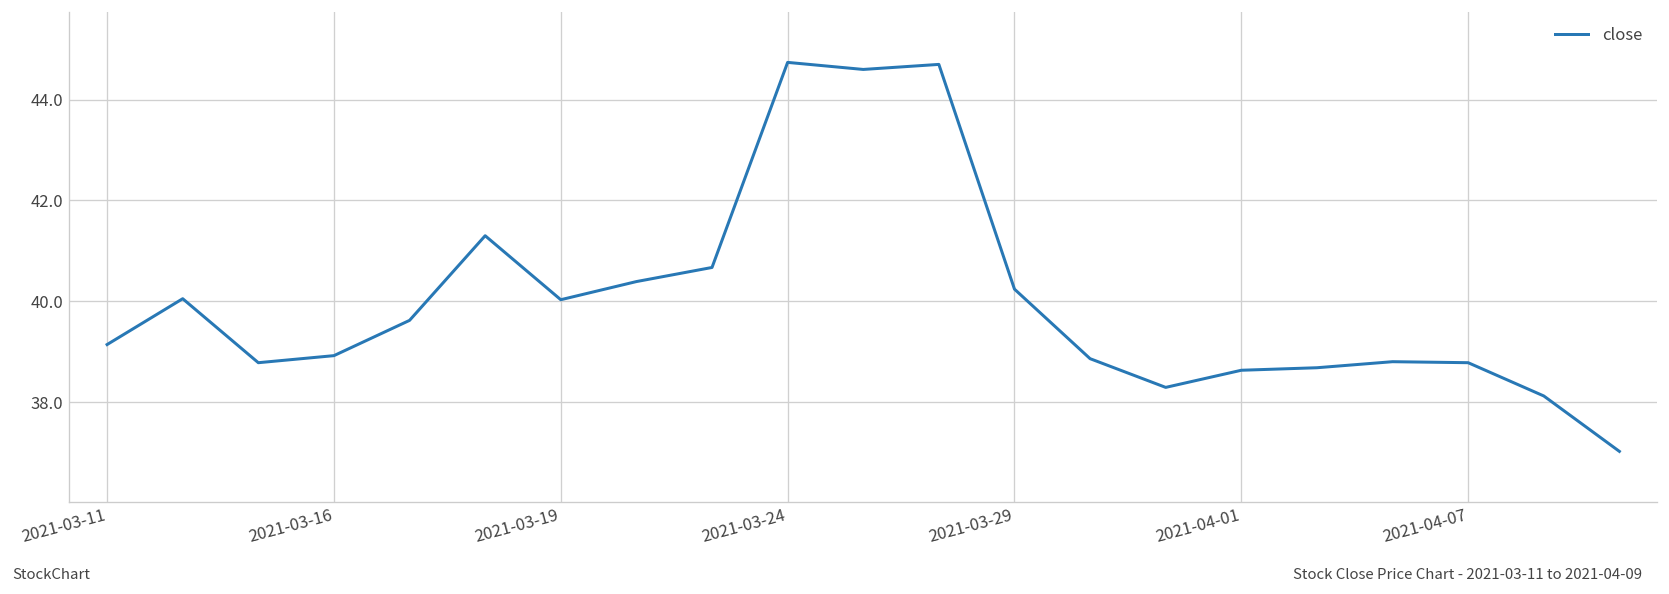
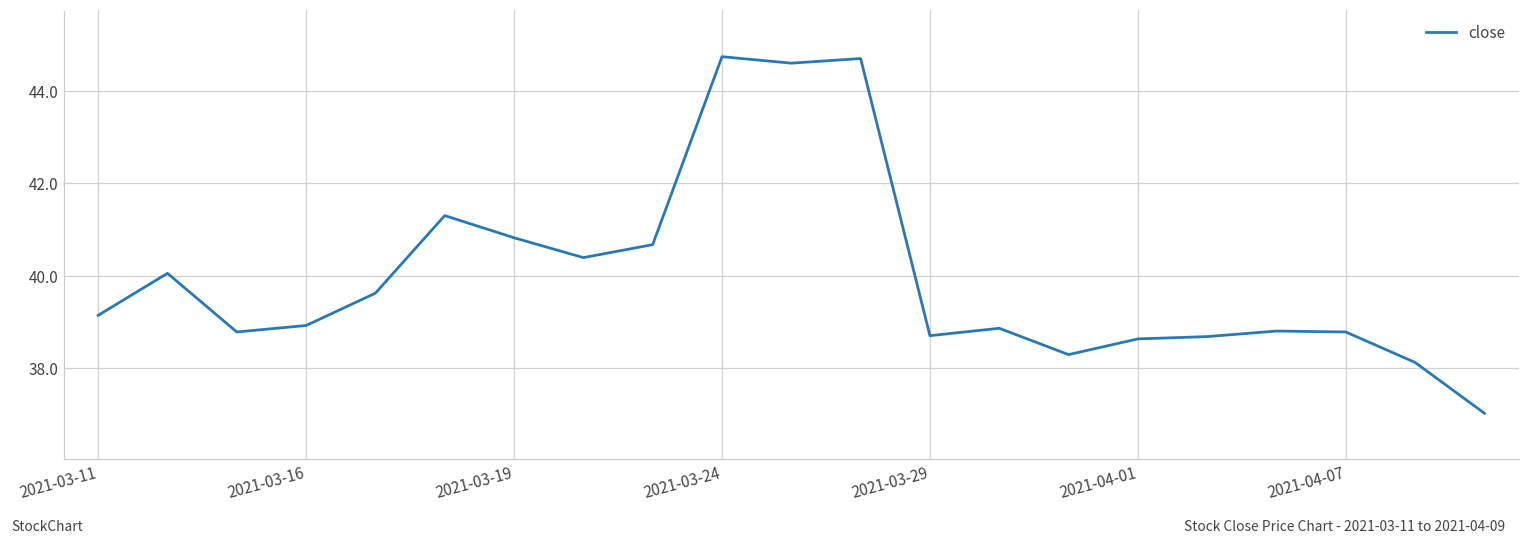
2021-03-19: 40.0 -> 40.8
2021-03-29: 40.2 -> 38.7
